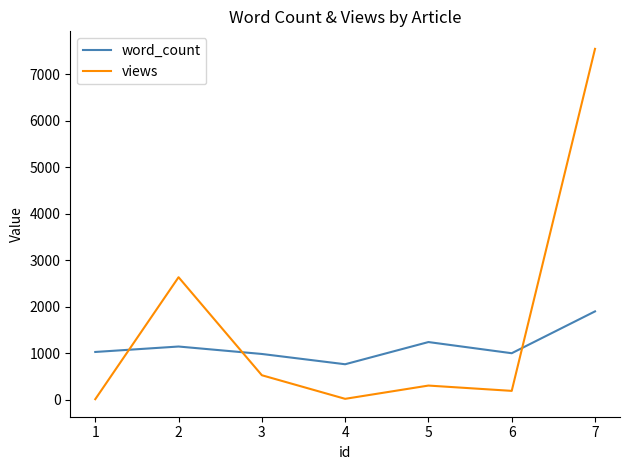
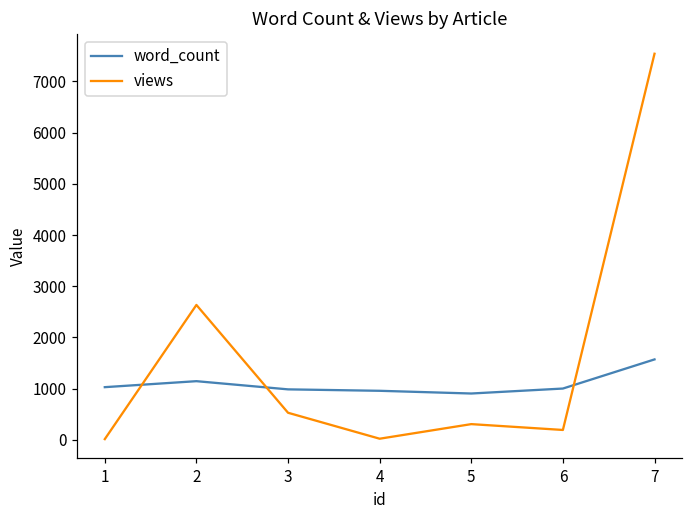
word_count, 4: 800 -> 1000
word_count, 5: 1200 -> 900
word_count, 7: 1900 -> 1600
